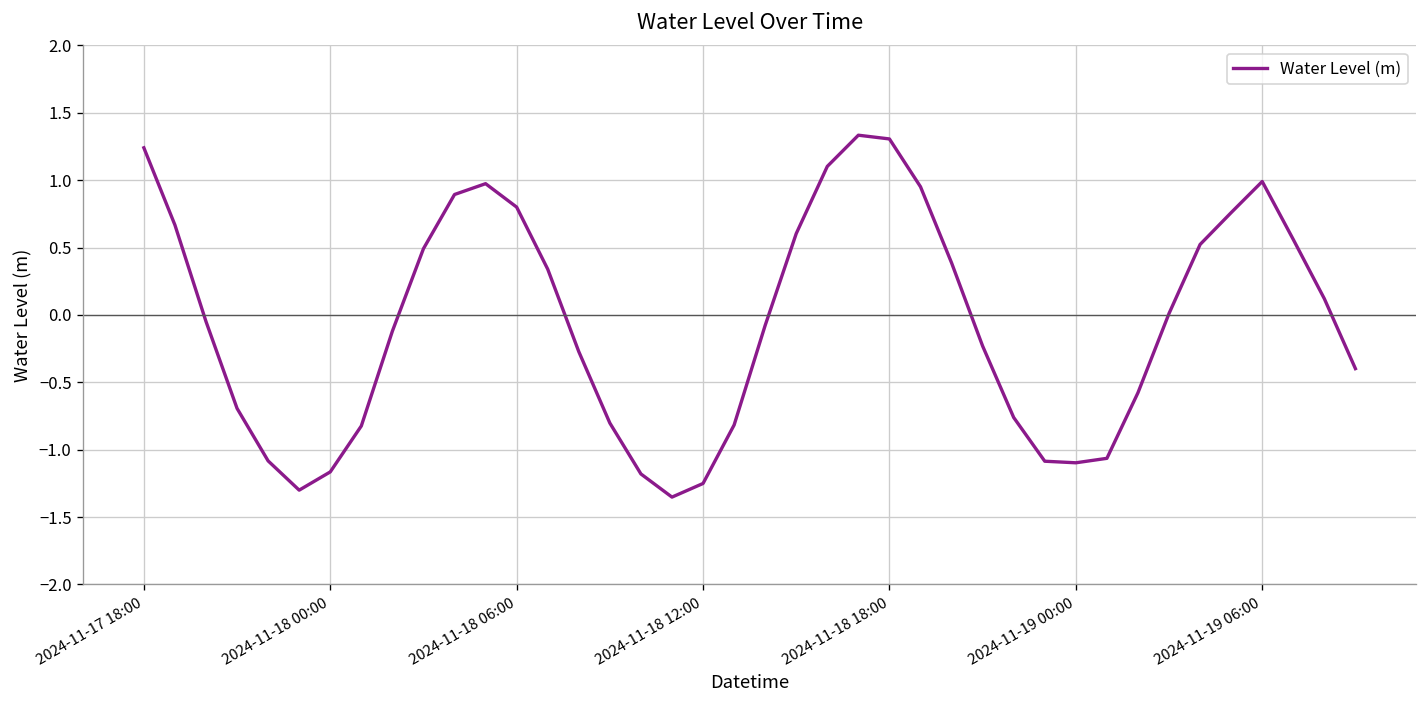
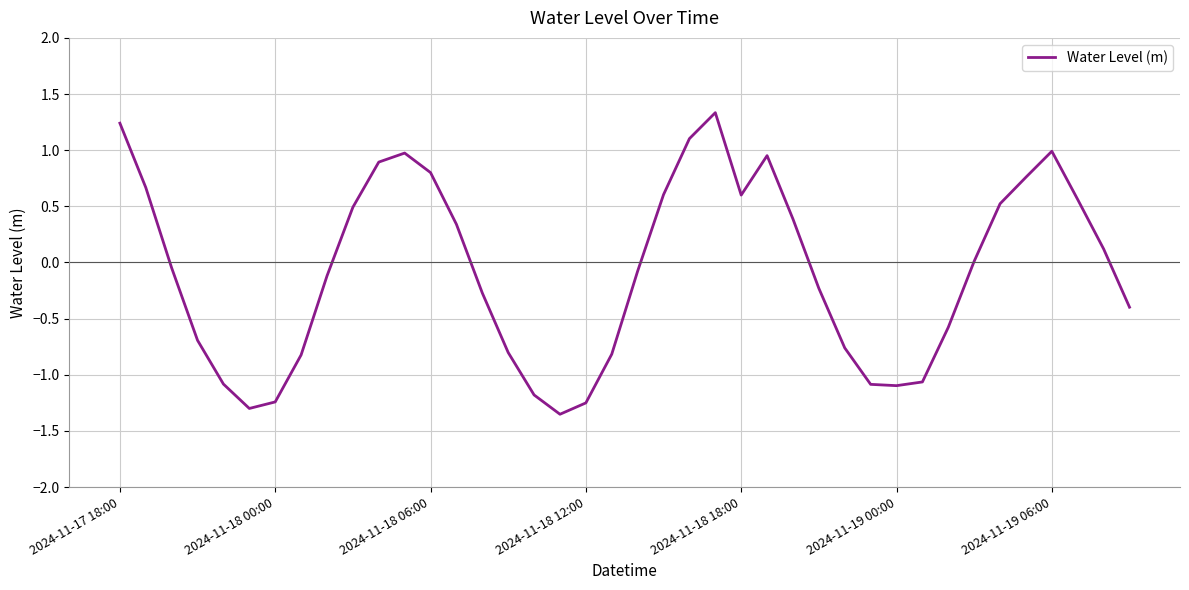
2024-11-18 00:00: -1.16 -> -1.24
2024-11-18 18:00: 1.31 -> 0.60
